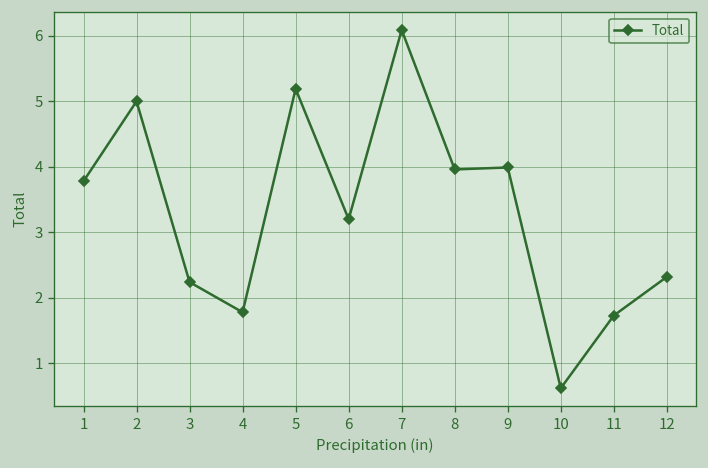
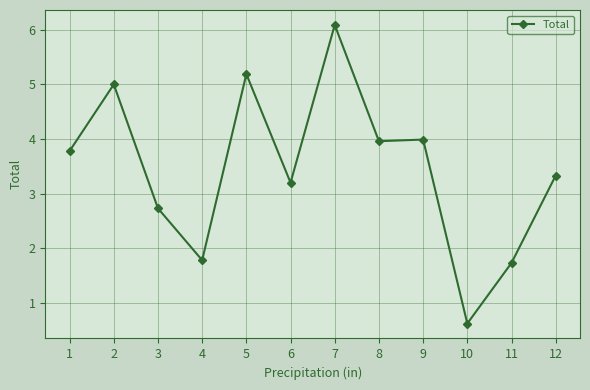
3: 2.2 -> 2.7
12: 2.3 -> 3.3
